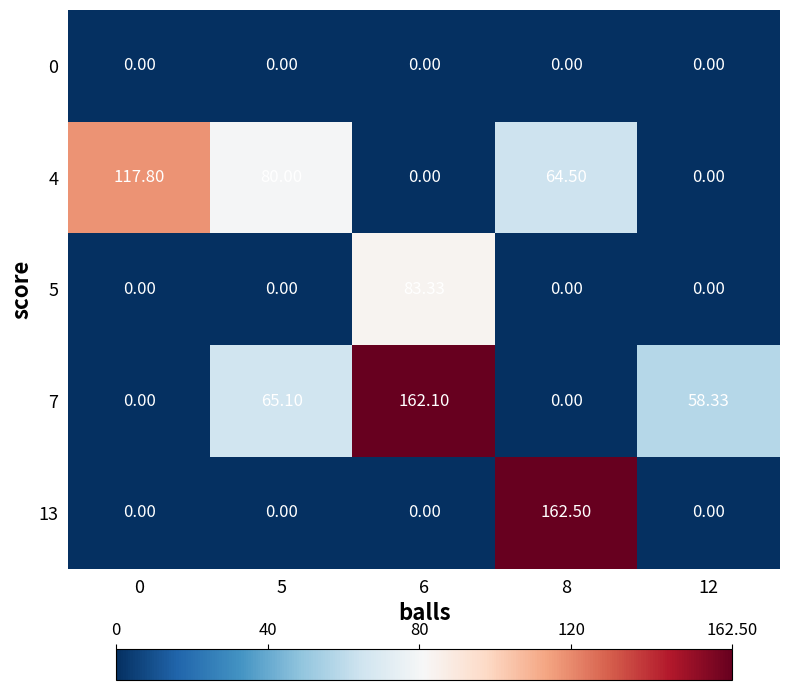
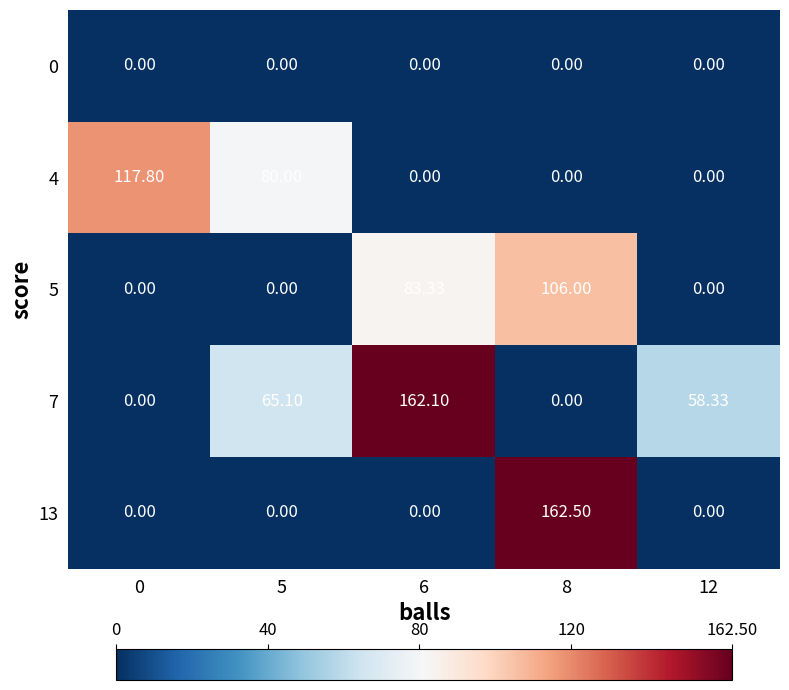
4, 8: 64.50 -> 0.00
5, 8: 0.00 -> 106.00
